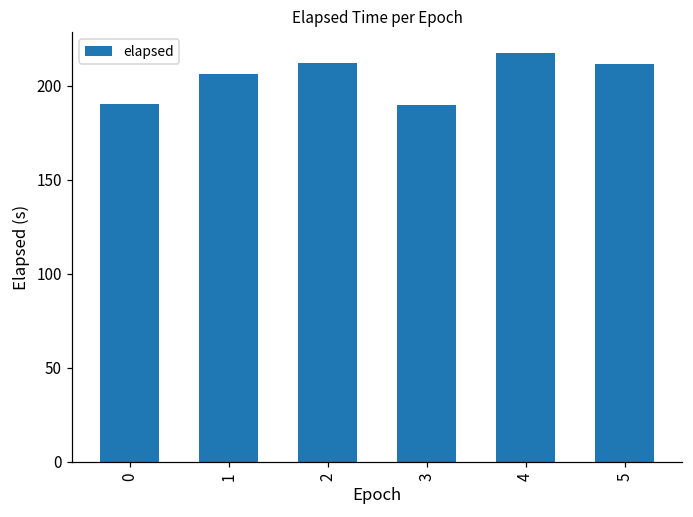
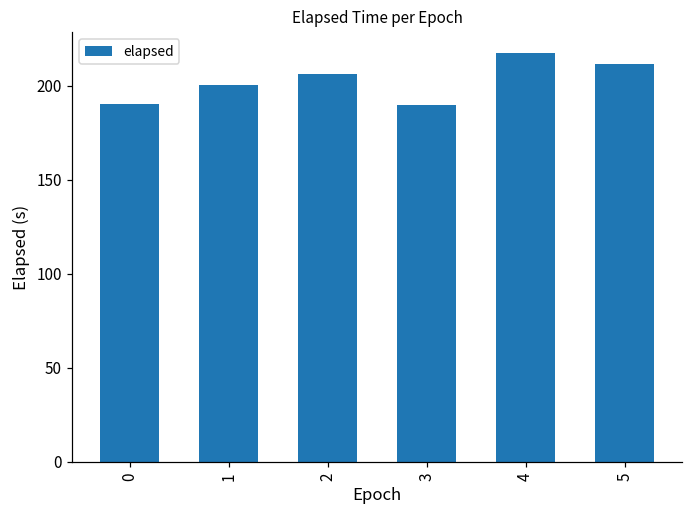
1: 206 -> 200
2: 212 -> 206
